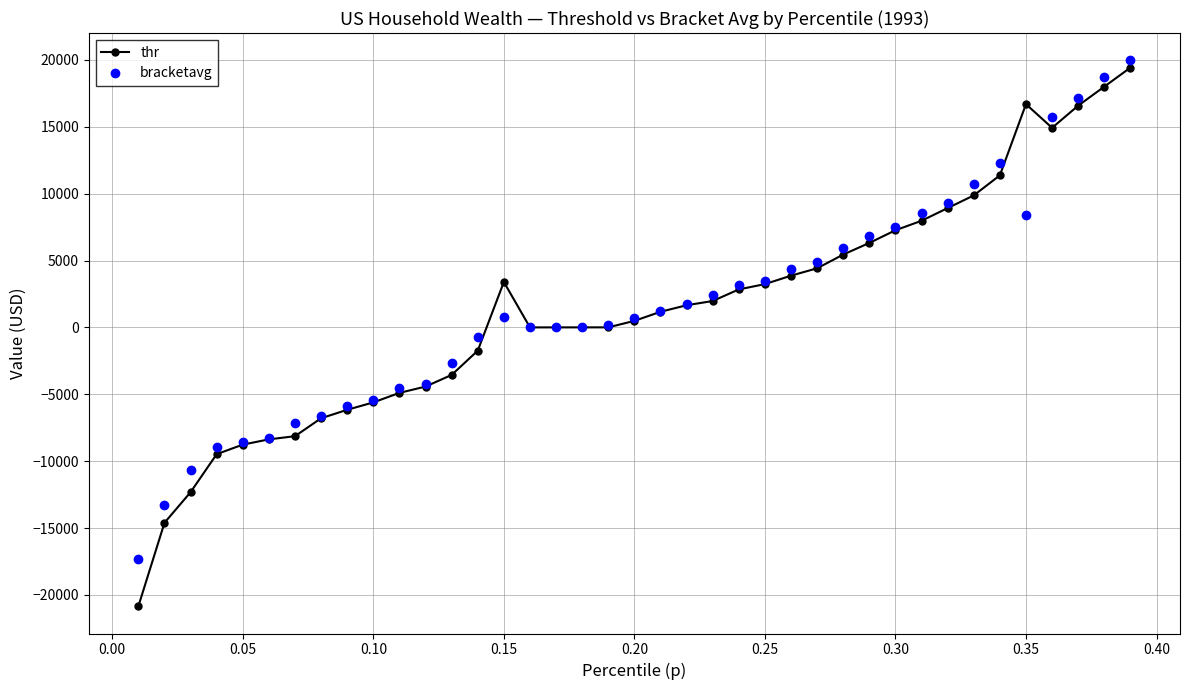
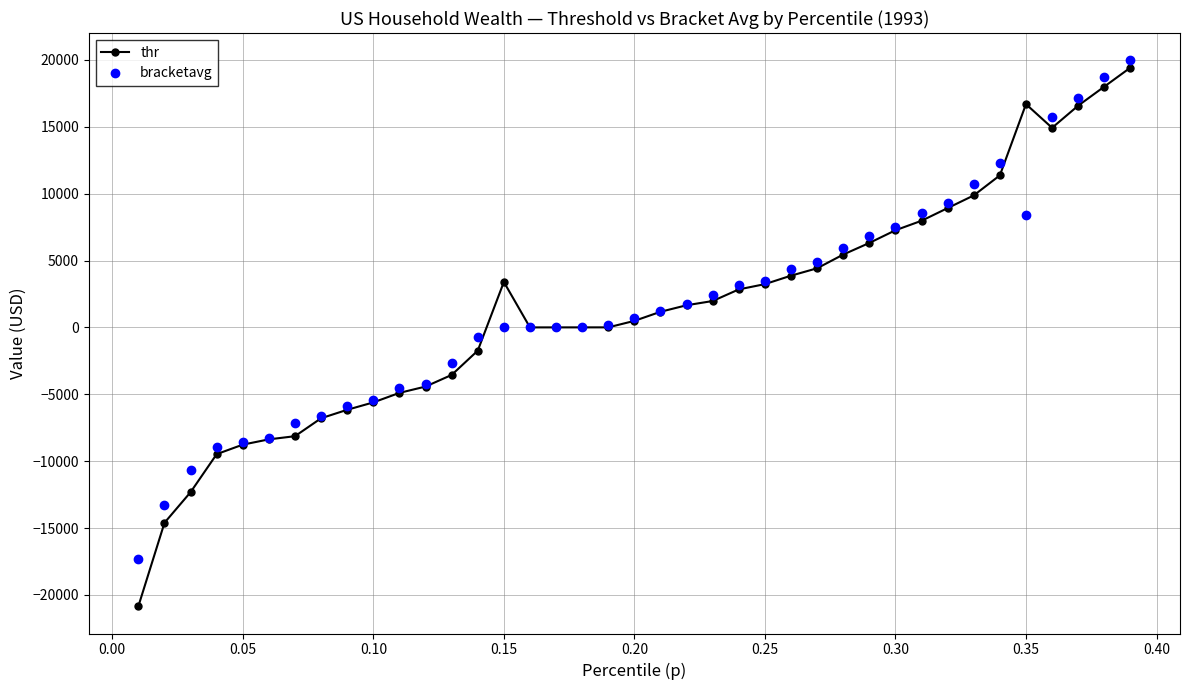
bracketavg, 0.15: 800 -> 0
